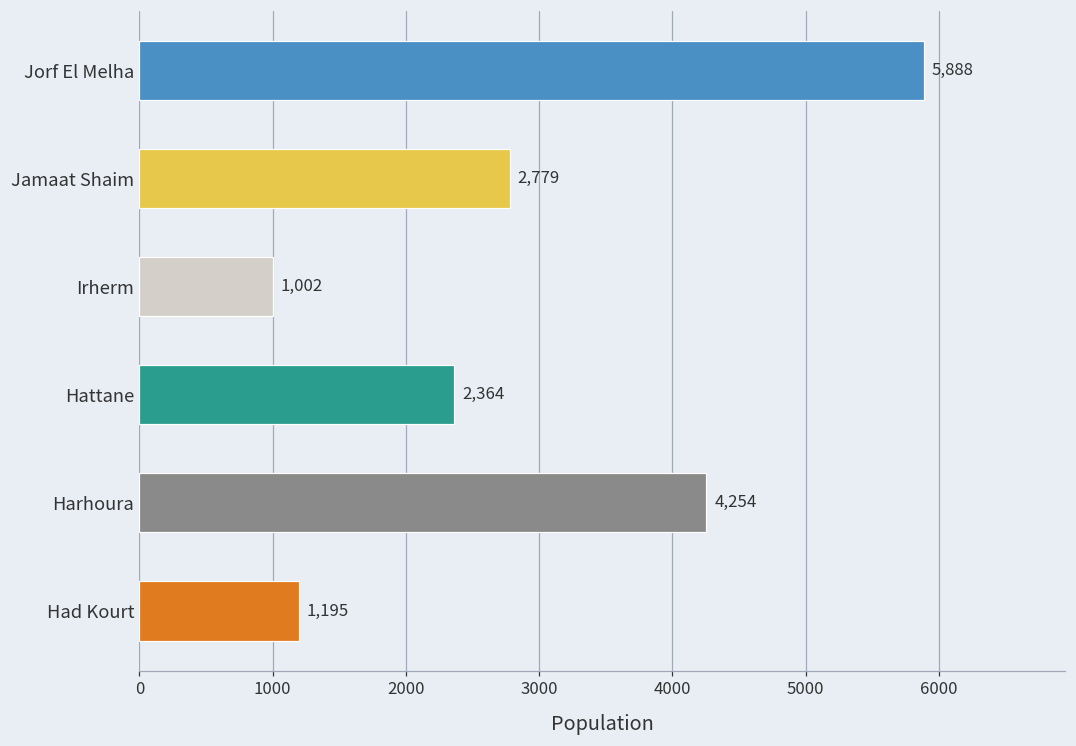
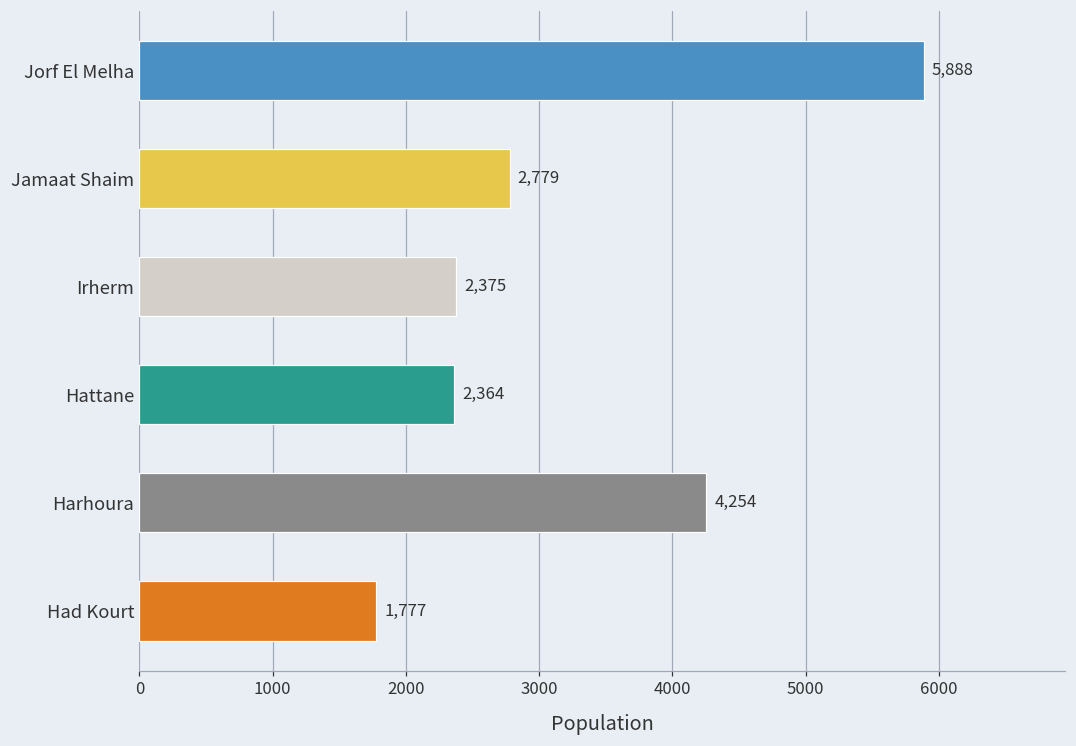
Irherm: 1,002 -> 2,375
Had Kourt: 1,195 -> 1,777
